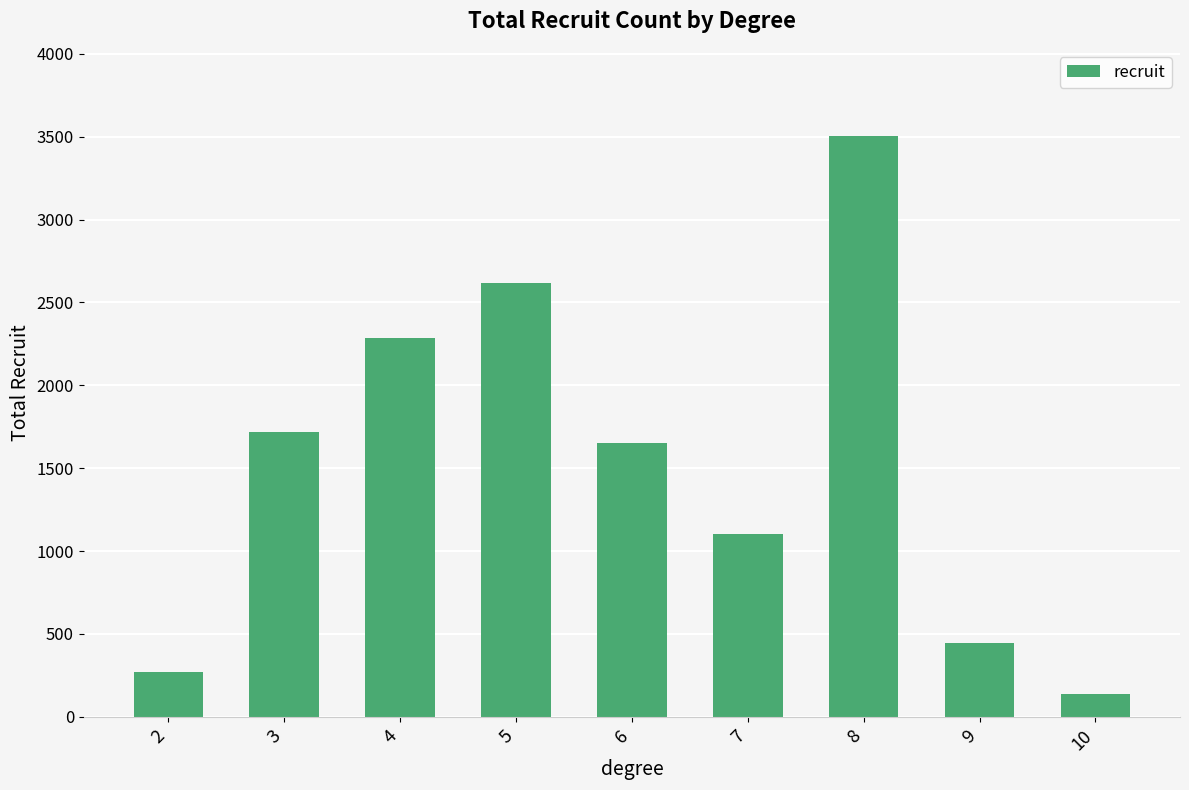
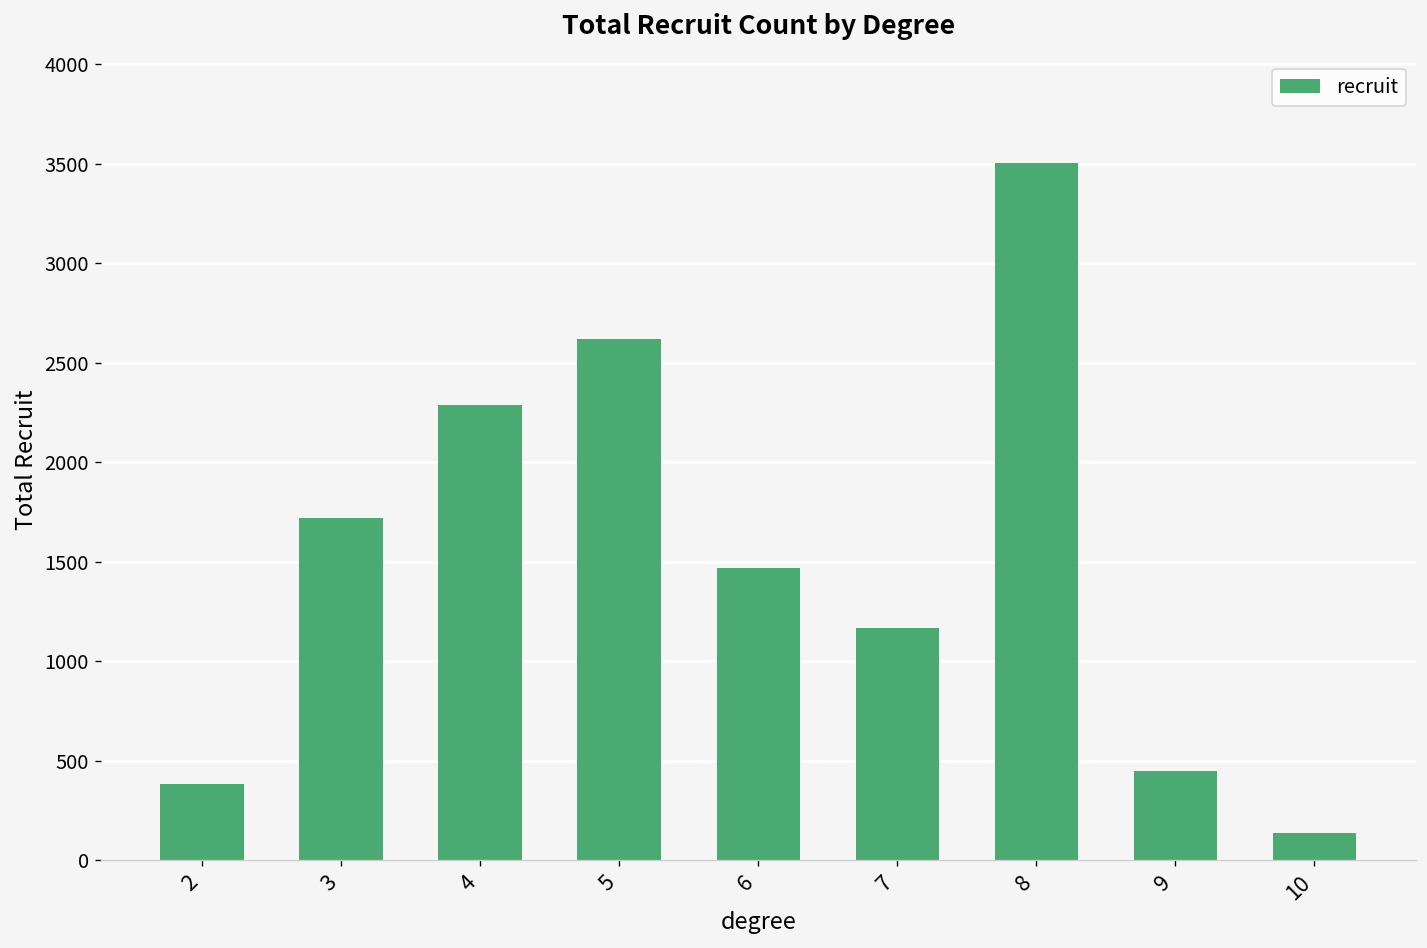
2: 270 -> 380
6: 1650 -> 1470
7: 1110 -> 1170
